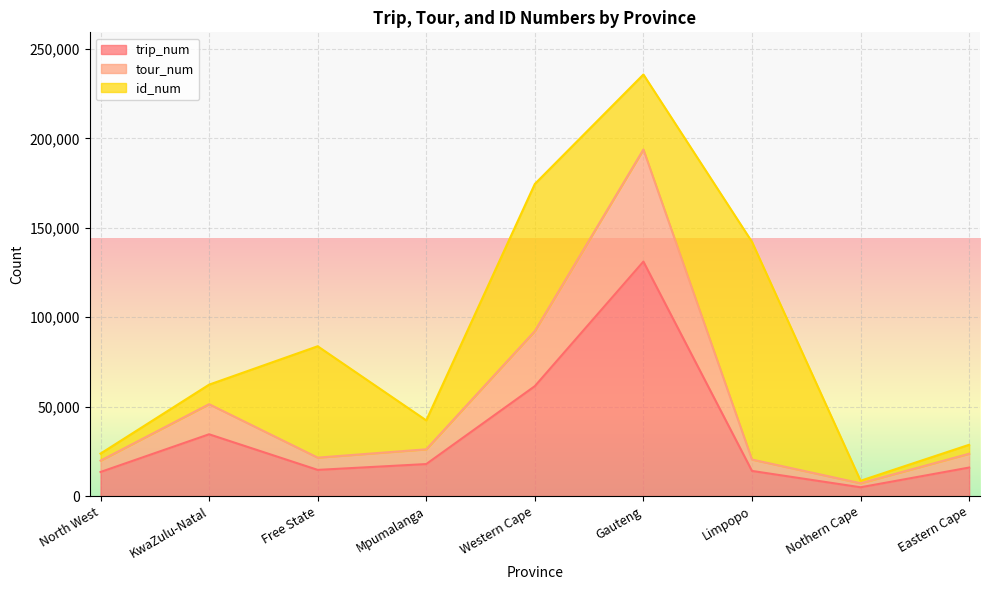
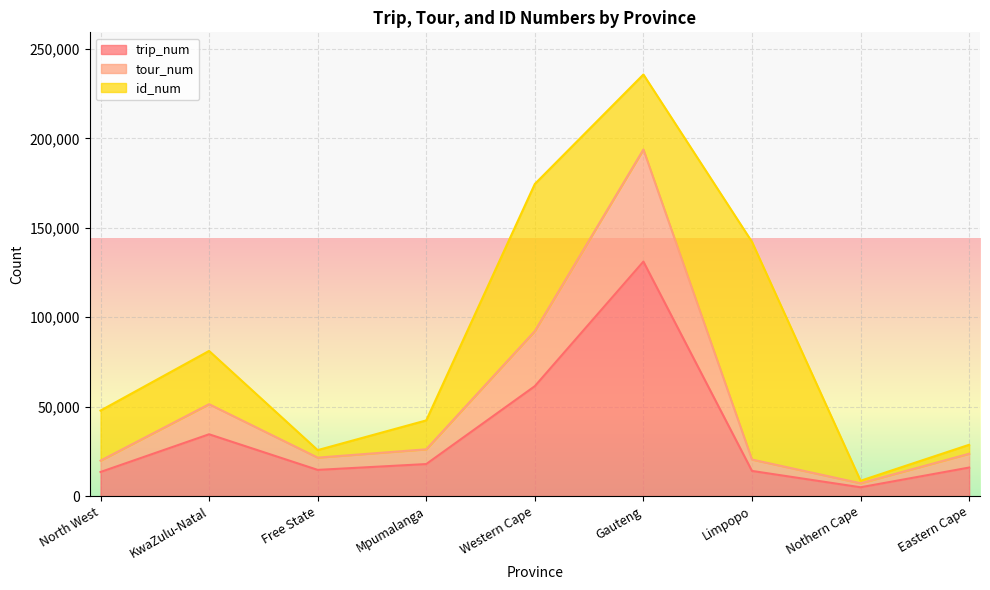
id_num, North West: 4,000 -> 28,000
id_num, KwaZulu-Natal: 11,000 -> 30,000
id_num, Free State: 62,000 -> 4,000
